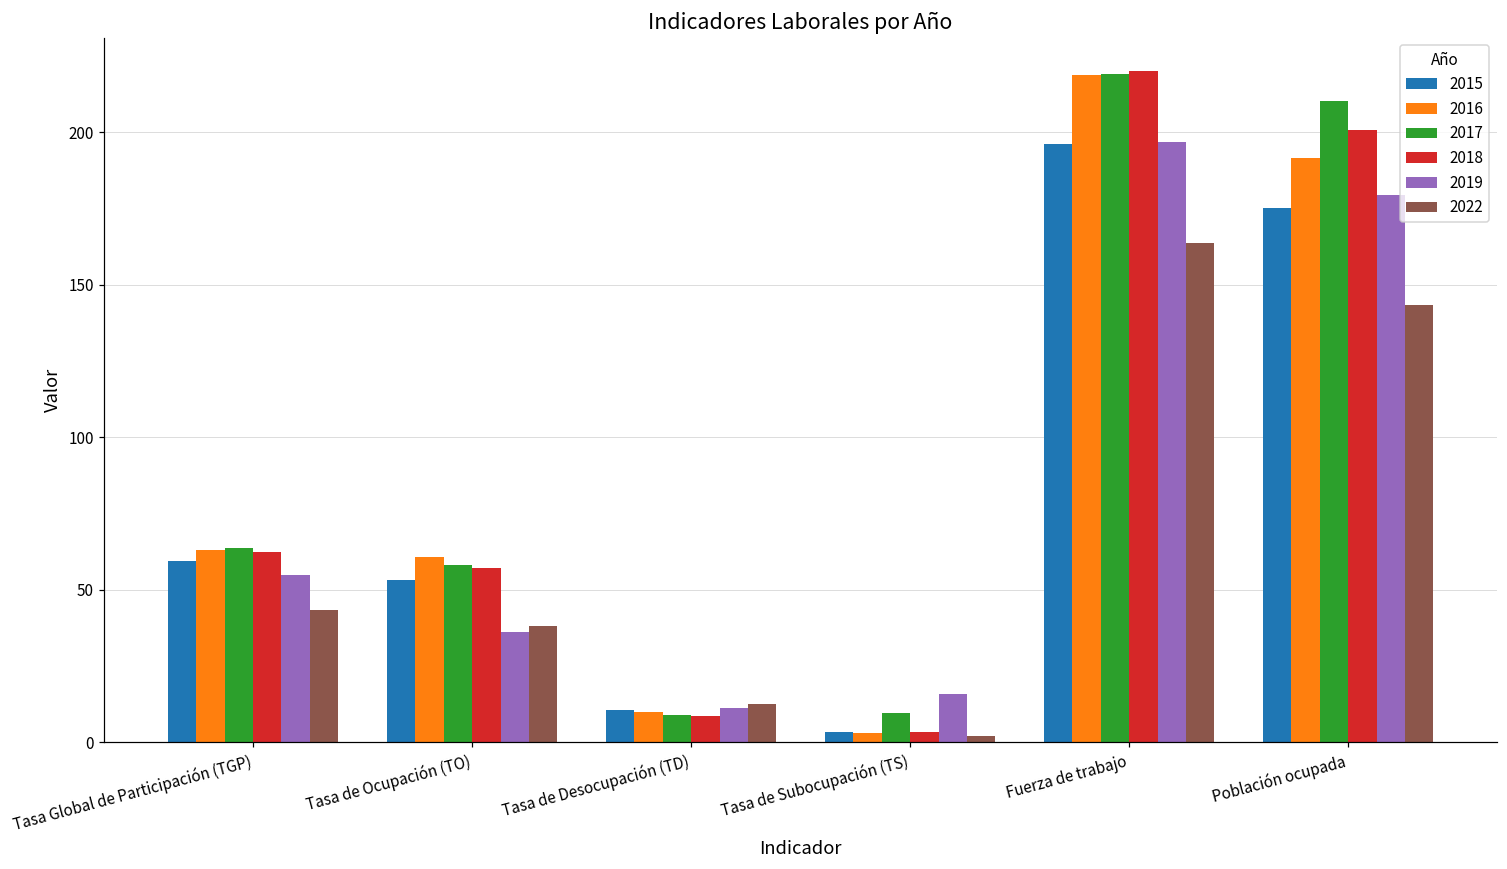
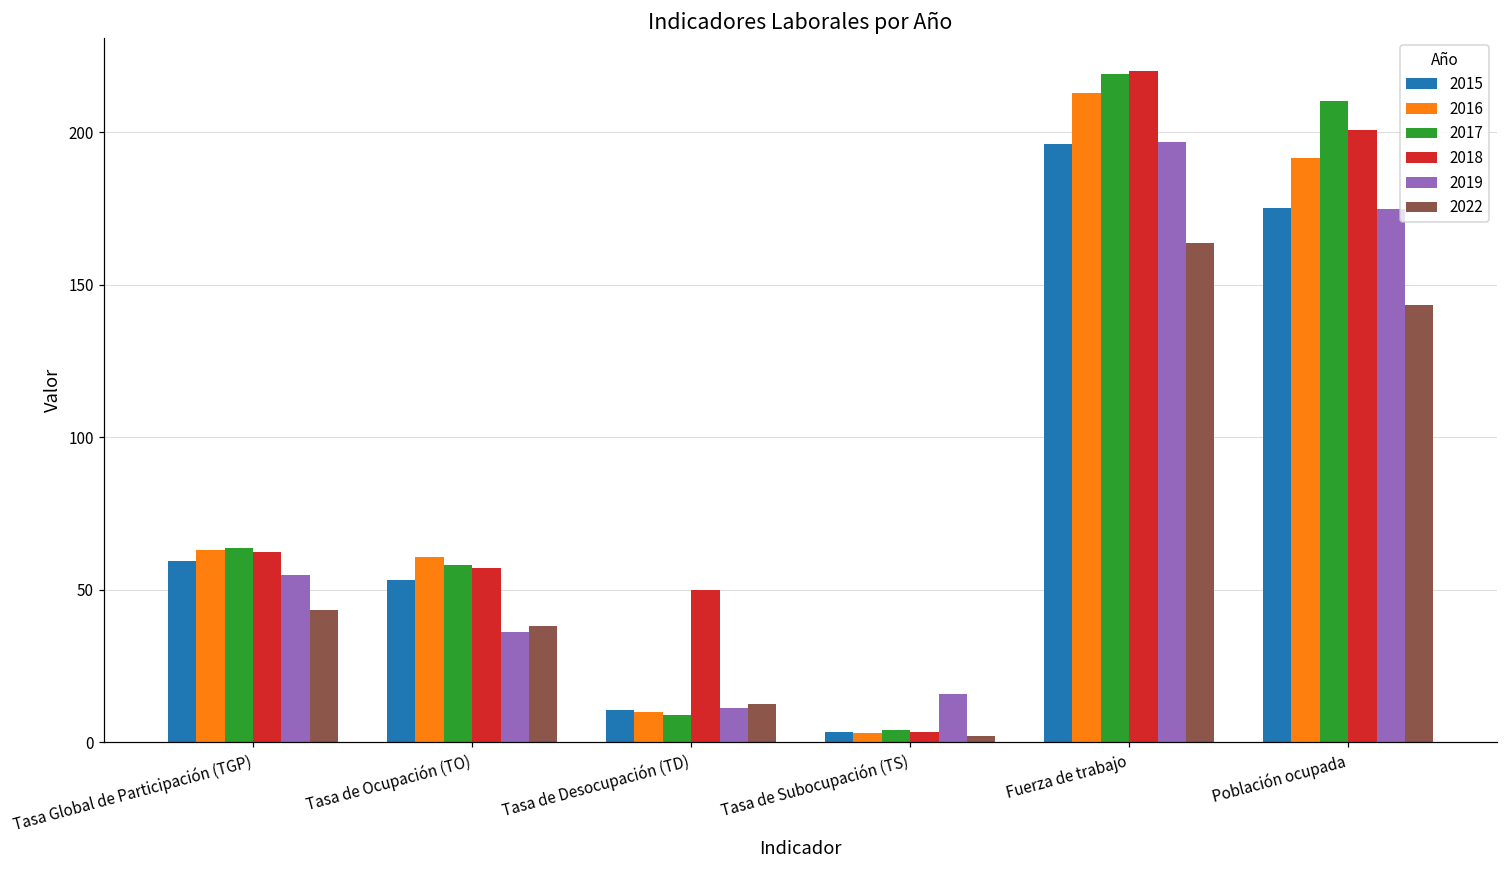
2018, Tasa de Desocupación (TD): 9 -> 50
2017, Tasa de Subocupación (TS): 10 -> 4
2016, Fuerza de trabajo: 219 -> 213
2019, Población ocupada: 180 -> 175
